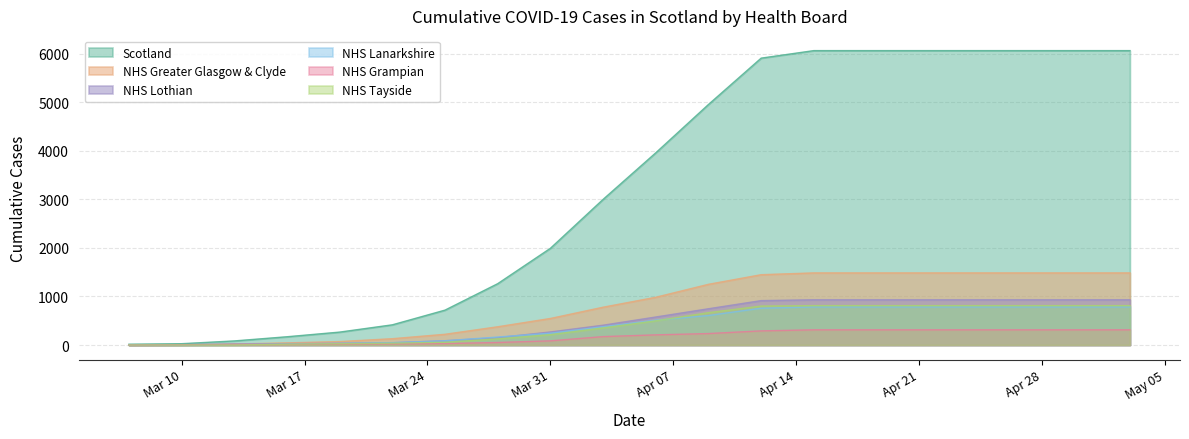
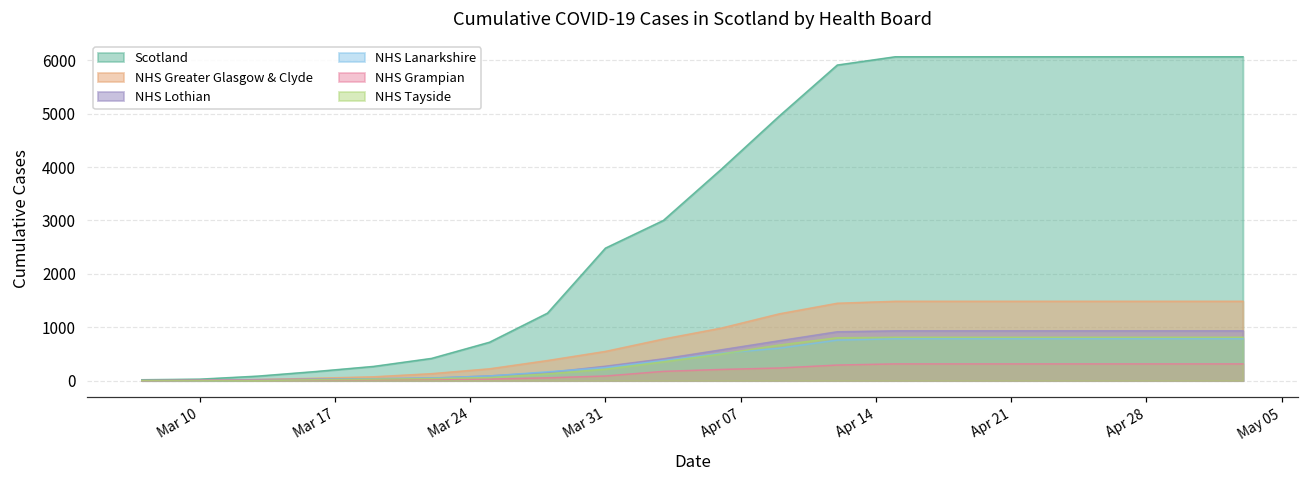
Scotland, Mar 31: 2000 -> 2500
